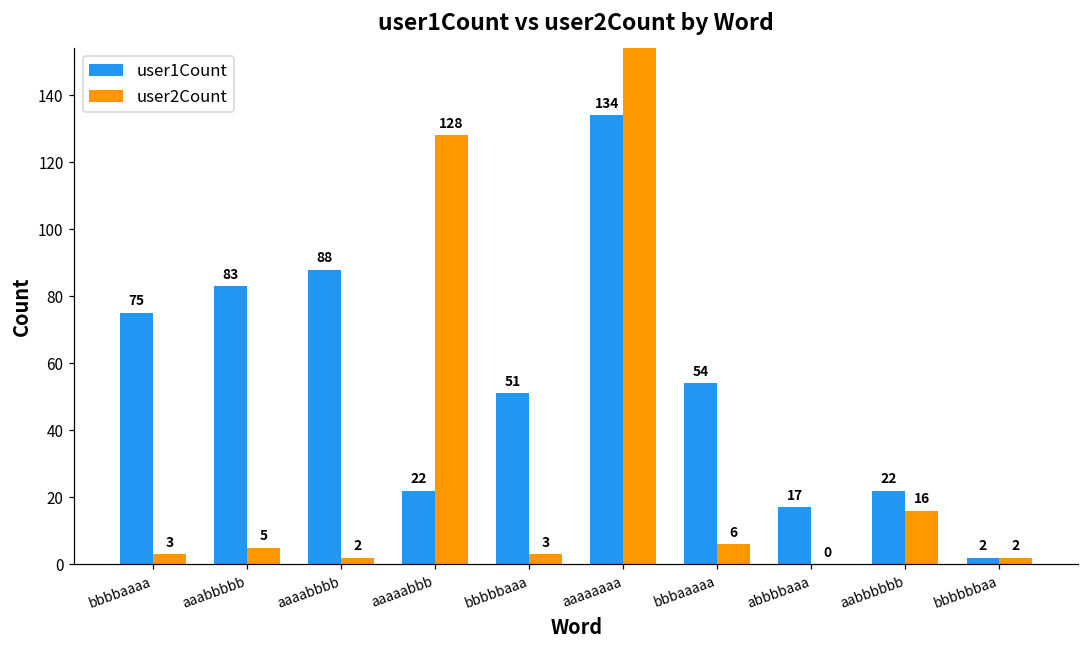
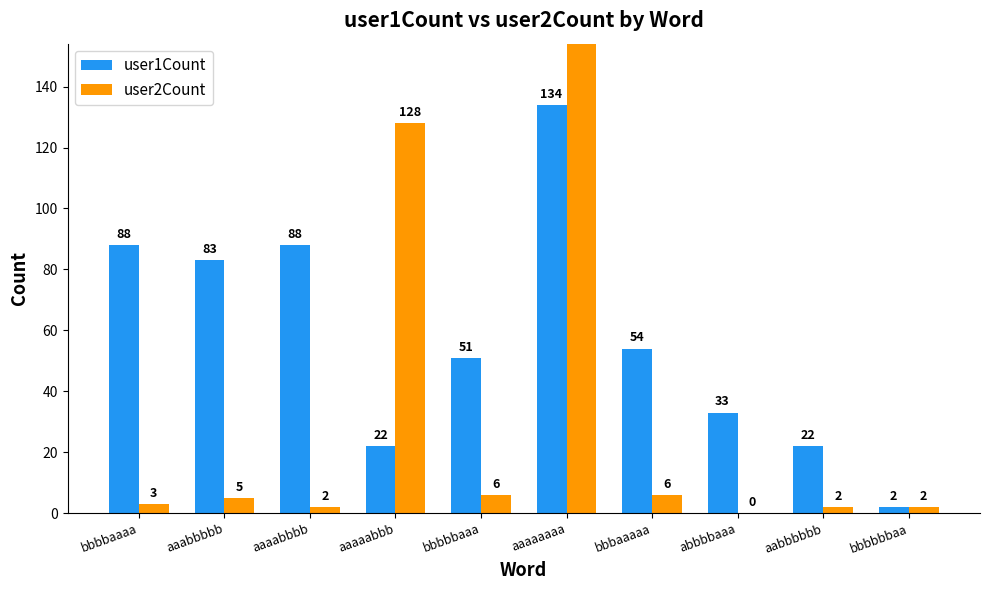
user1Count, bbbbaaaa: 75 -> 88
user2Count, bbbbbaaa: 3 -> 6
user1Count, abbbbaaa: 17 -> 33
user2Count, aabbbbbb: 16 -> 2
